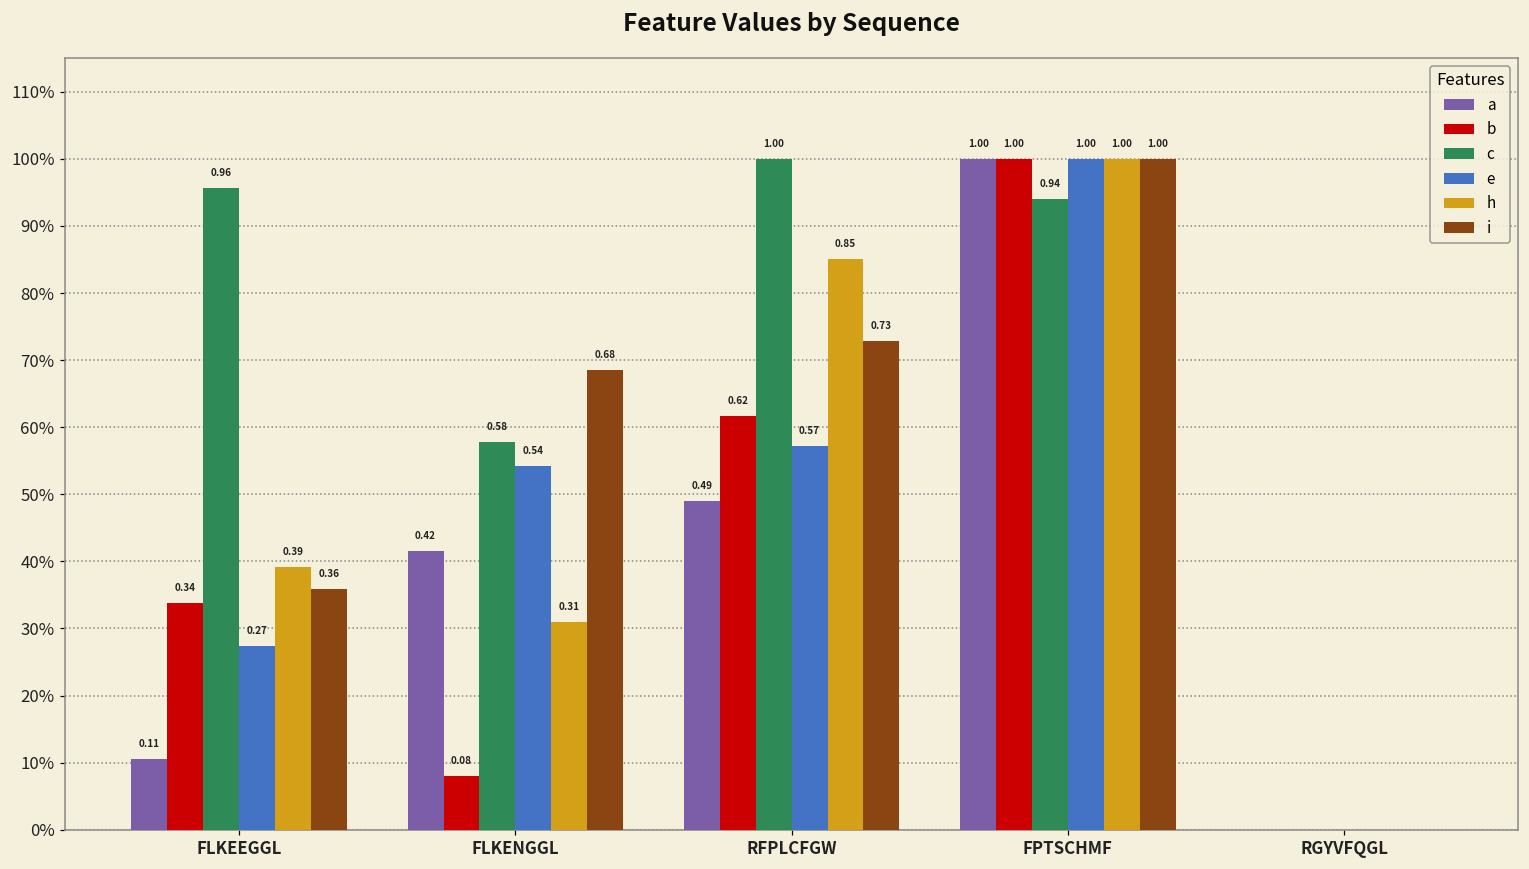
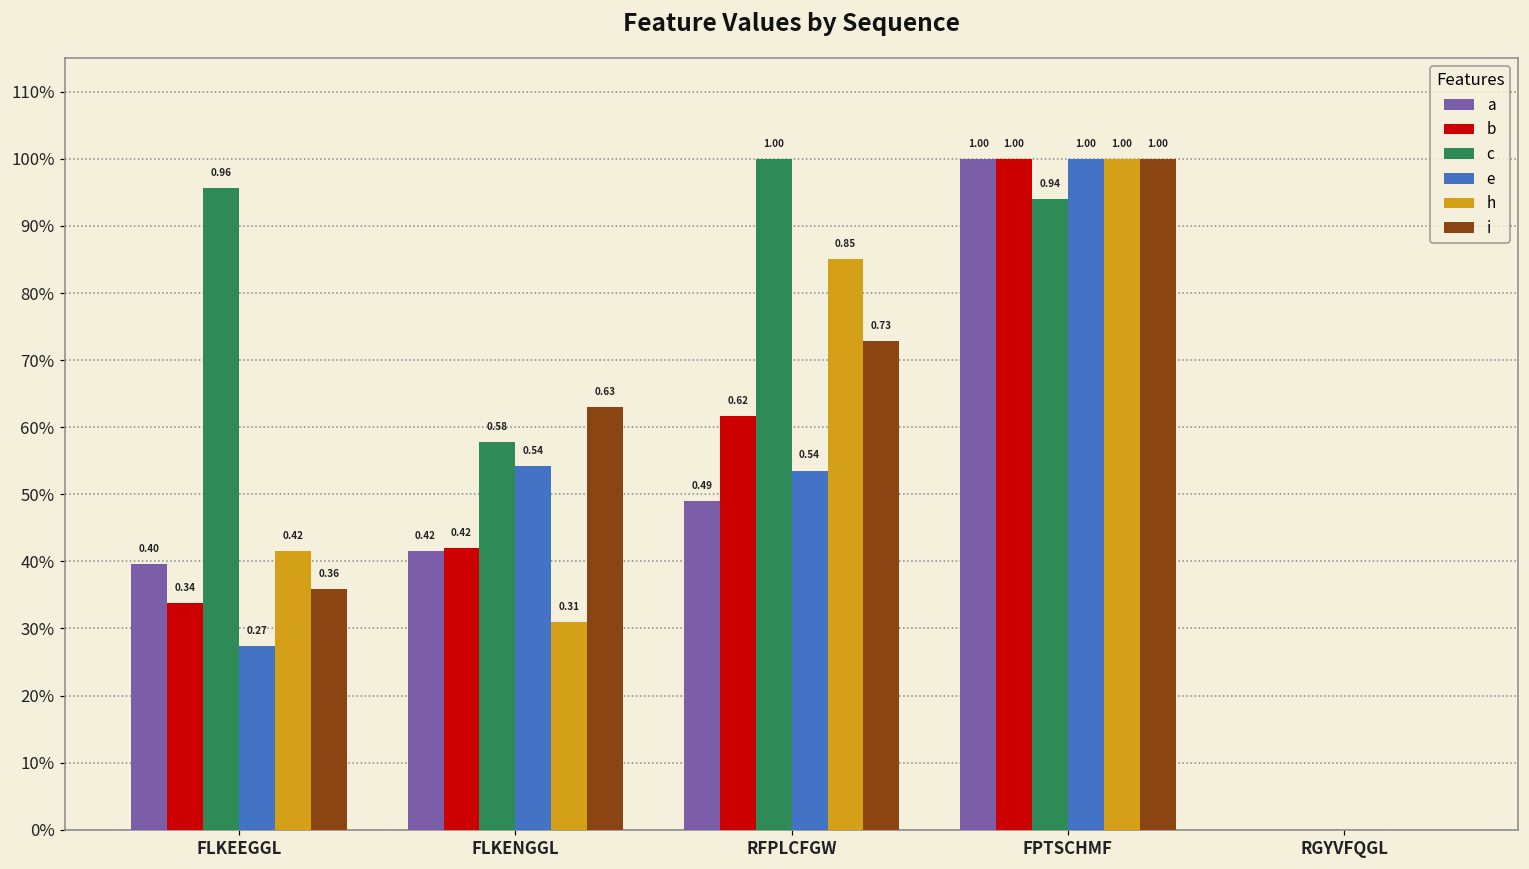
a, FLKEEGGL: 0.11 -> 0.40
h, FLKEEGGL: 0.39 -> 0.42
b, FLKENGGL: 0.08 -> 0.42
i, FLKENGGL: 0.68 -> 0.63
e, RFPLCFGW: 0.57 -> 0.54
